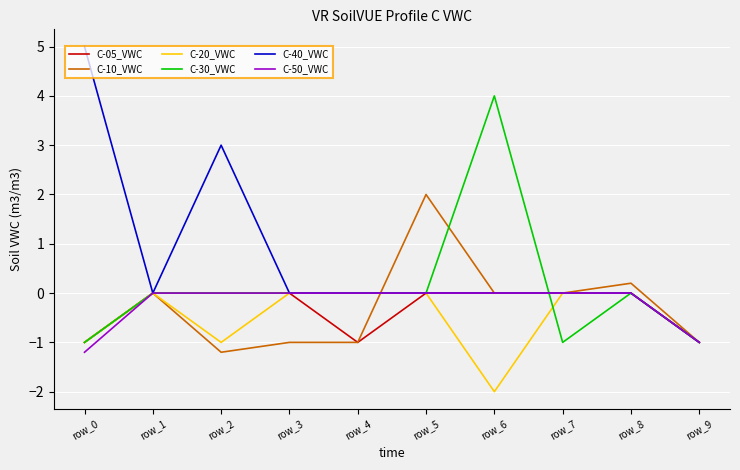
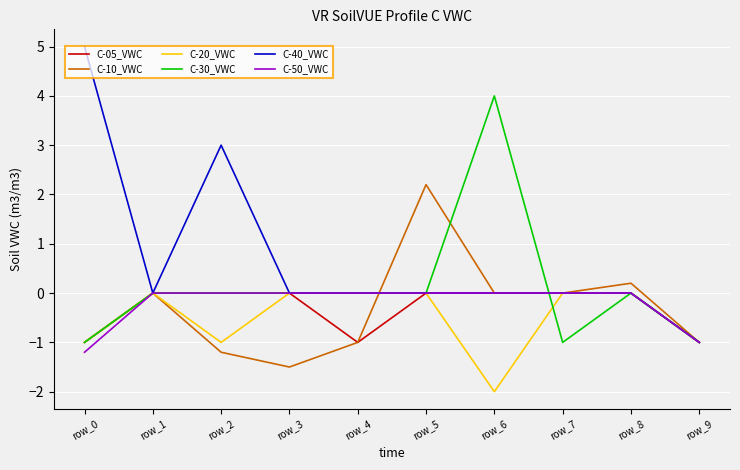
C-10_VWC, row_3: -1.0 -> -1.5
C-10_VWC, row_5: 2.0 -> 2.2
